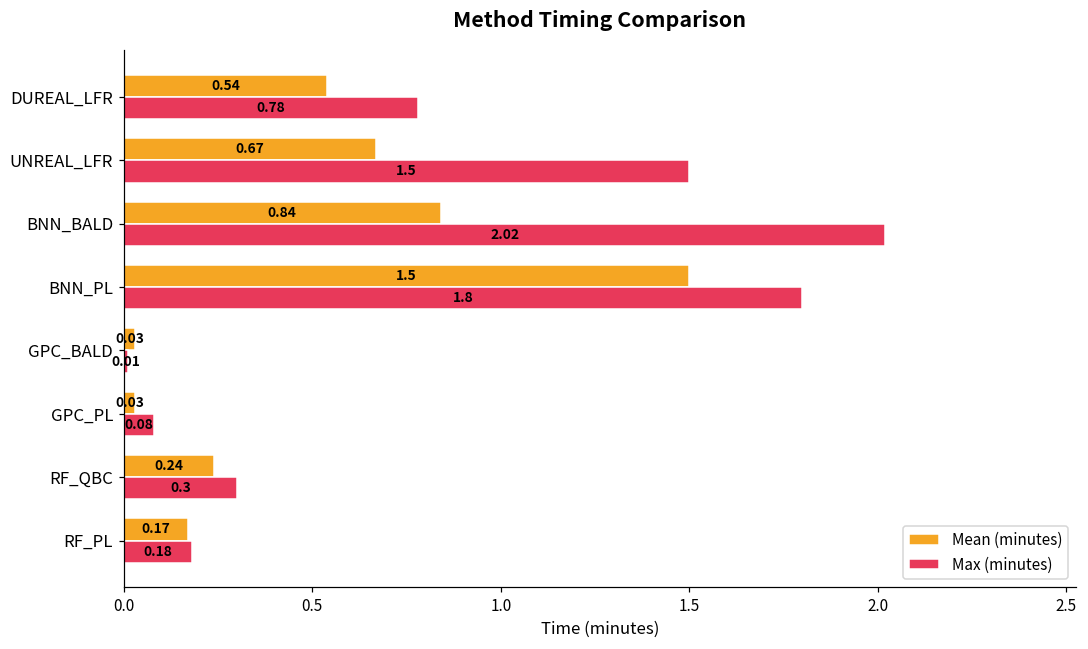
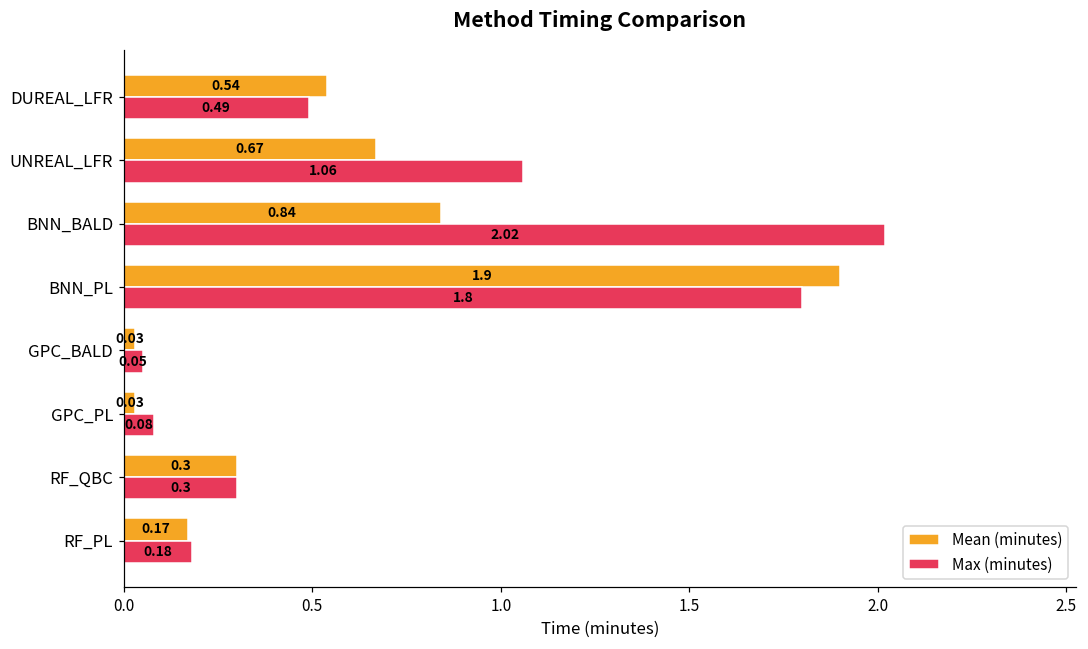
Max (minutes), DUREAL_LFR: 0.78 -> 0.49
Max (minutes), UNREAL_LFR: 1.5 -> 1.06
Mean (minutes), BNN_PL: 1.5 -> 1.9
Max (minutes), GPC_BALD: 0.01 -> 0.05
Mean (minutes), RF_QBC: 0.24 -> 0.3
